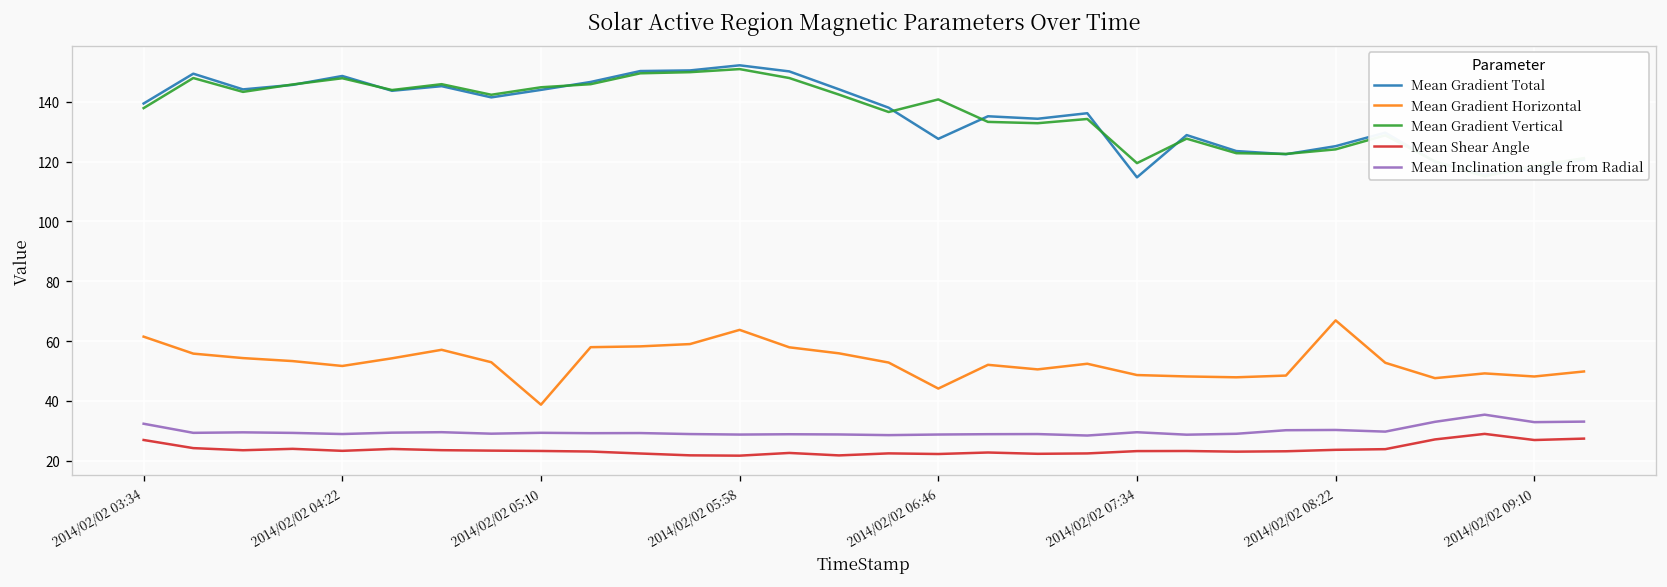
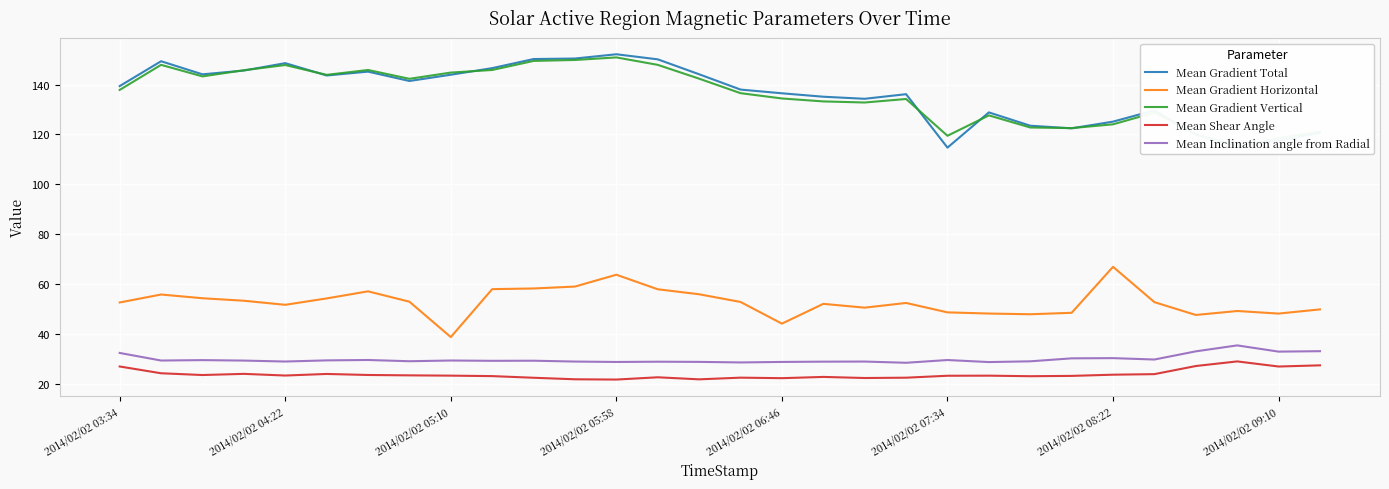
Mean Gradient Horizontal, 2014/02/02 03:34: 61 -> 53
Mean Gradient Total, 2014/02/02 06:46: 128 -> 136
Mean Gradient Vertical, 2014/02/02 06:46: 141 -> 134
